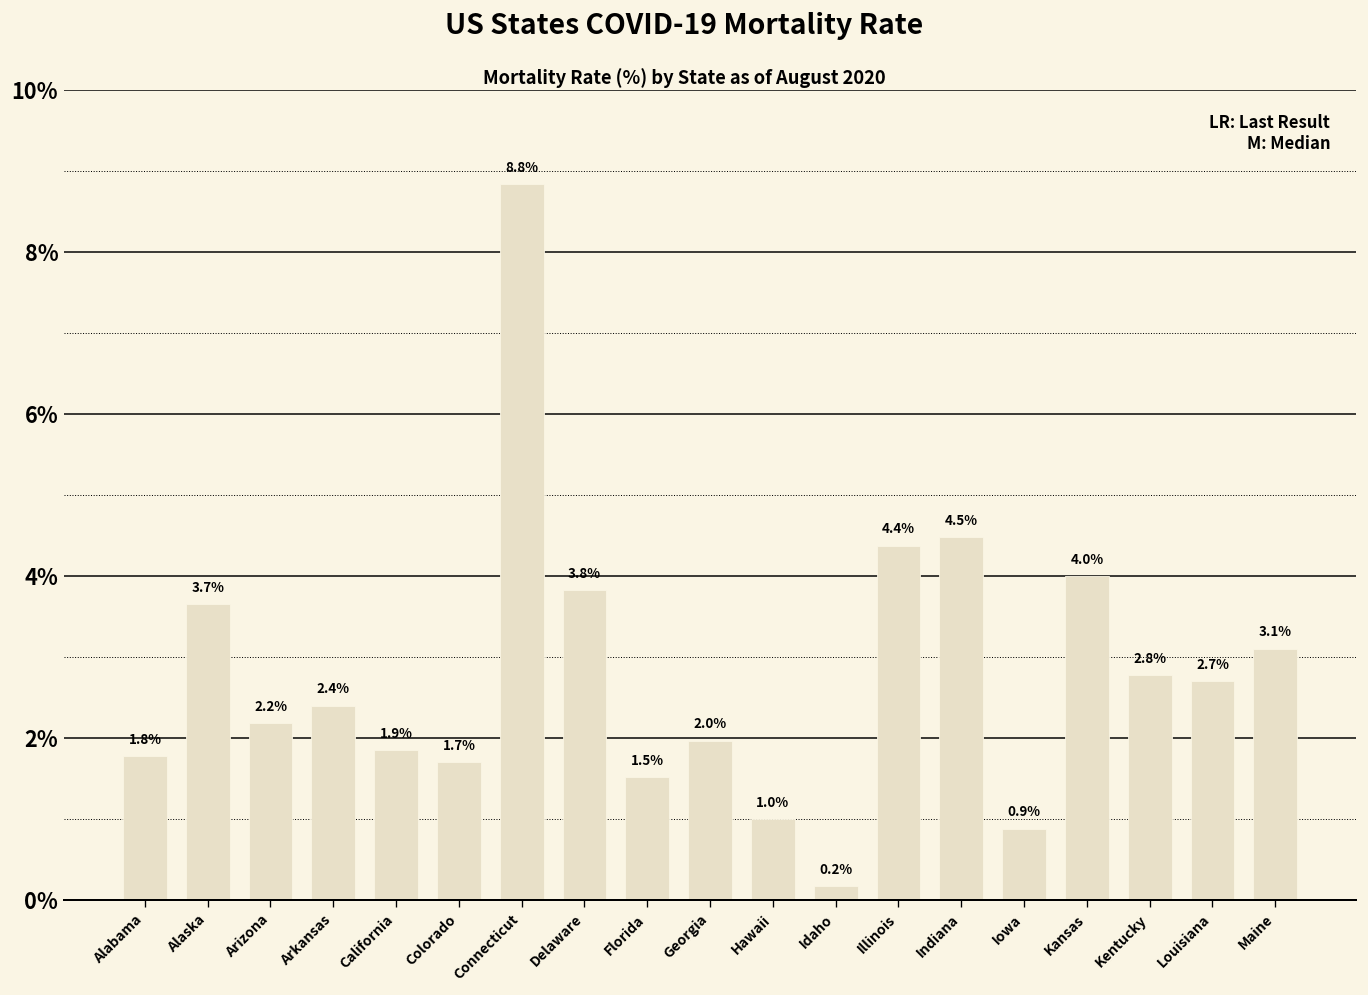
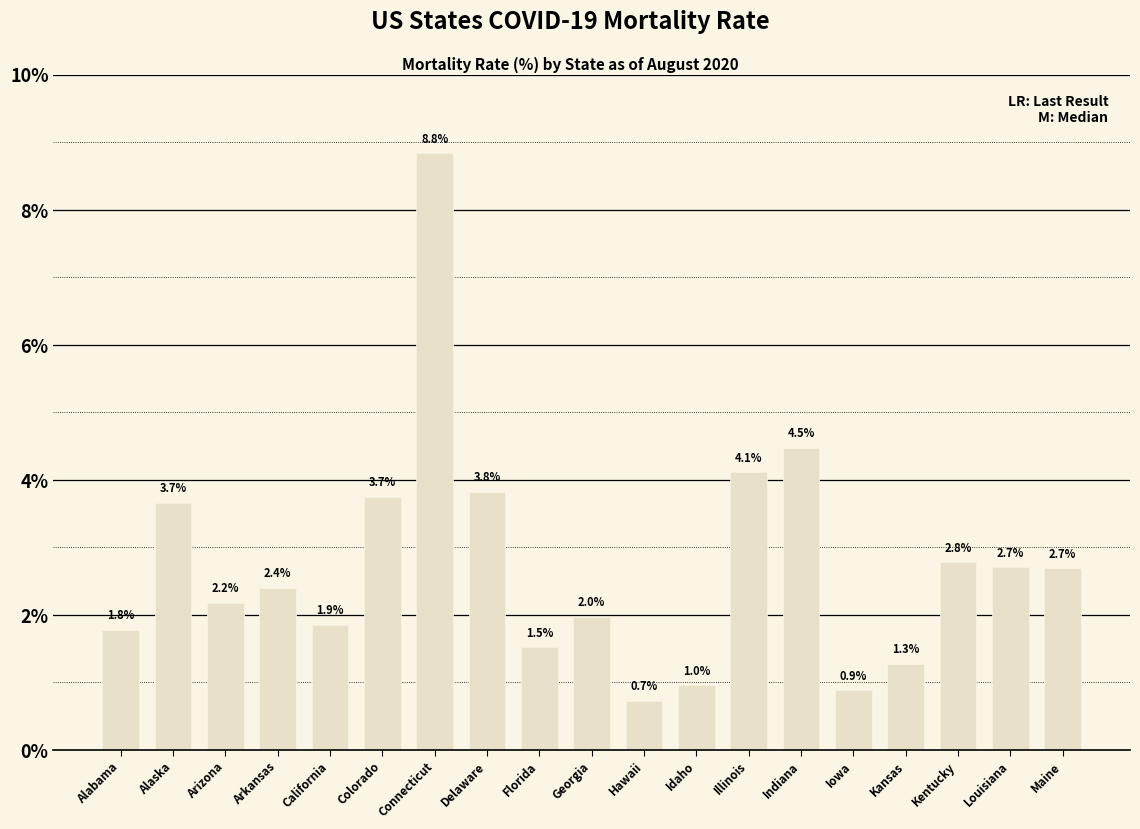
Colorado: 1.7% -> 3.7%
Hawaii: 1.0% -> 0.7%
Idaho: 0.2% -> 1.0%
Illinois: 4.4% -> 4.1%
Kansas: 4.0% -> 1.3%
Maine: 3.1% -> 2.7%
